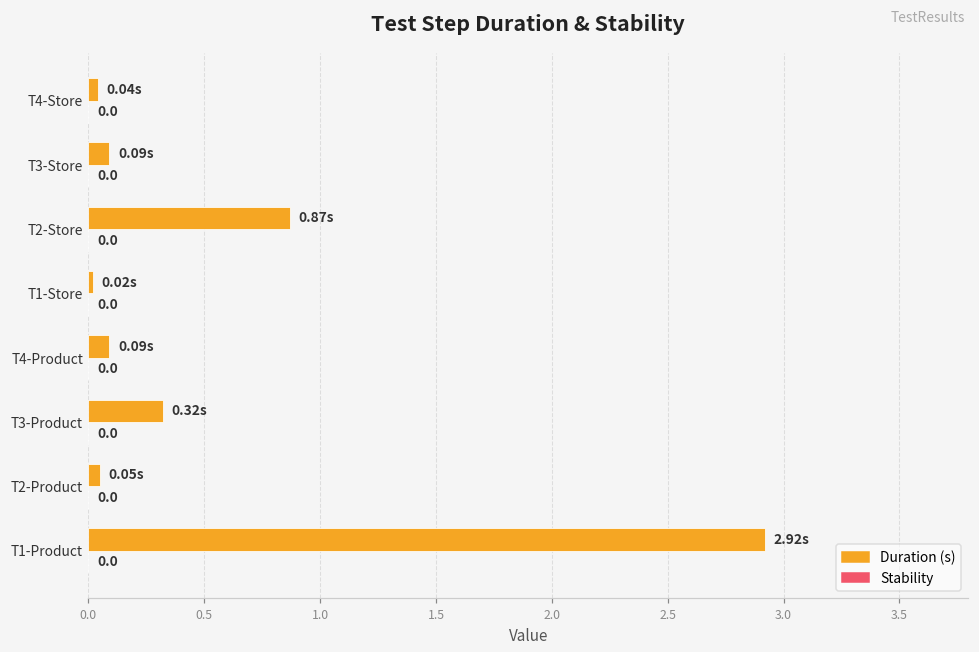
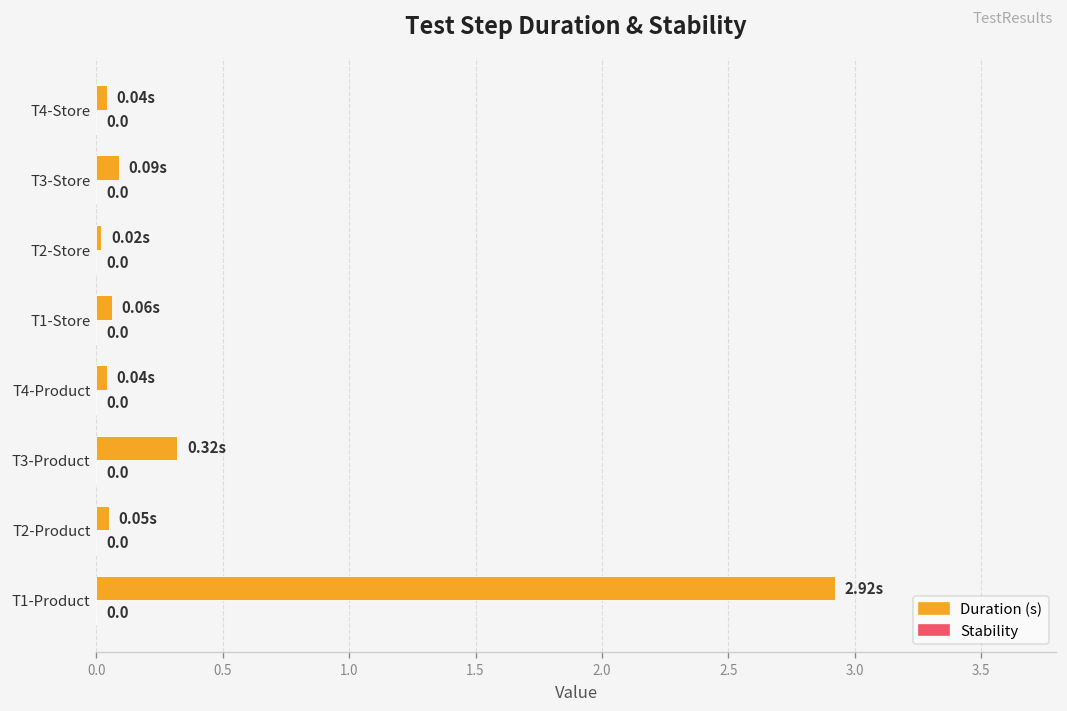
Duration (s), T2-Store: 0.87s -> 0.02s
Duration (s), T1-Store: 0.02s -> 0.06s
Duration (s), T4-Product: 0.09s -> 0.04s
